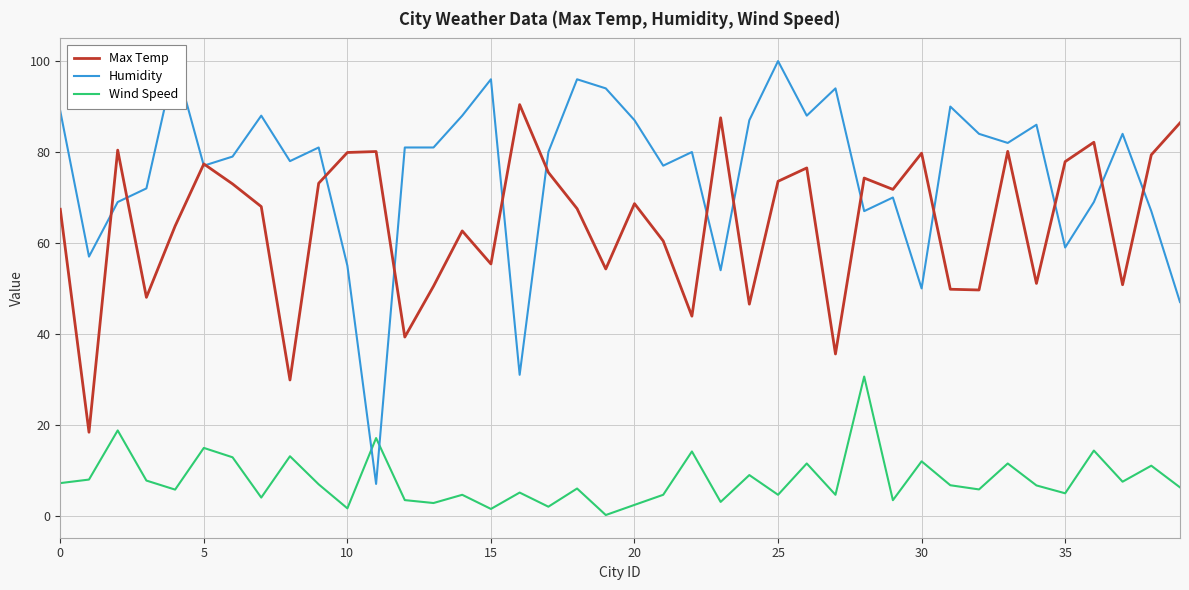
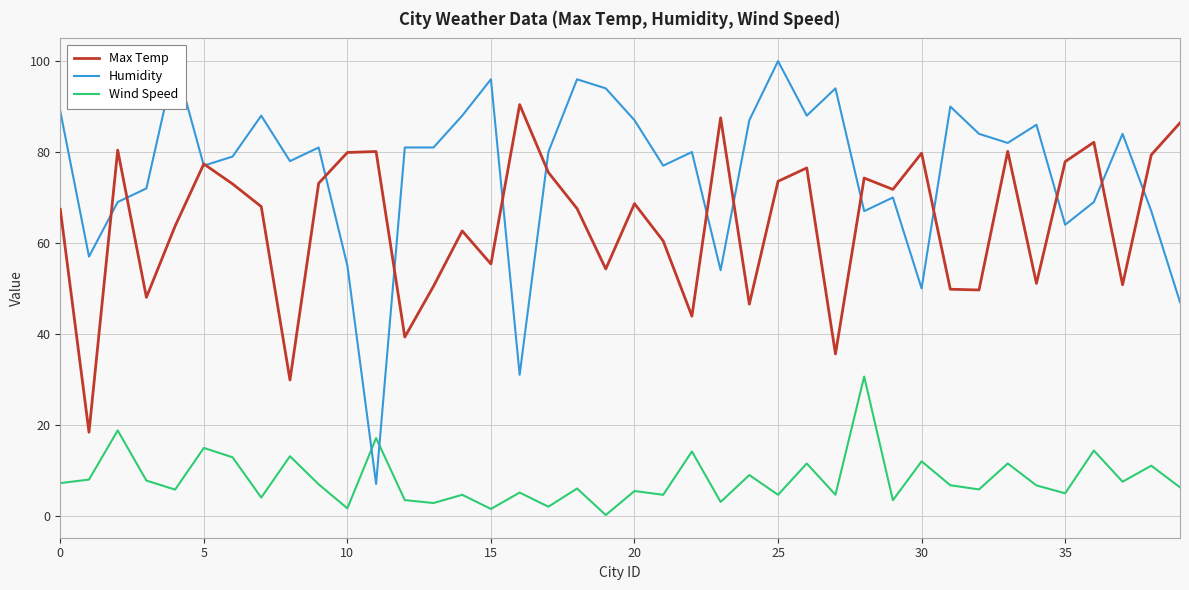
Wind Speed, 20: 2 -> 5
Humidity, 35: 59 -> 64
